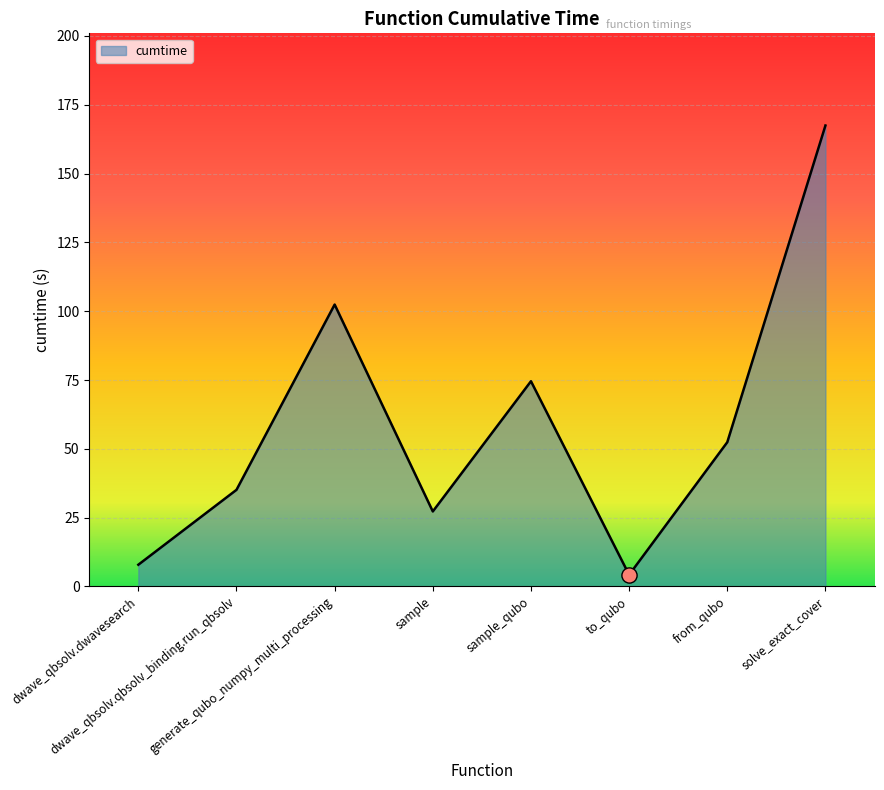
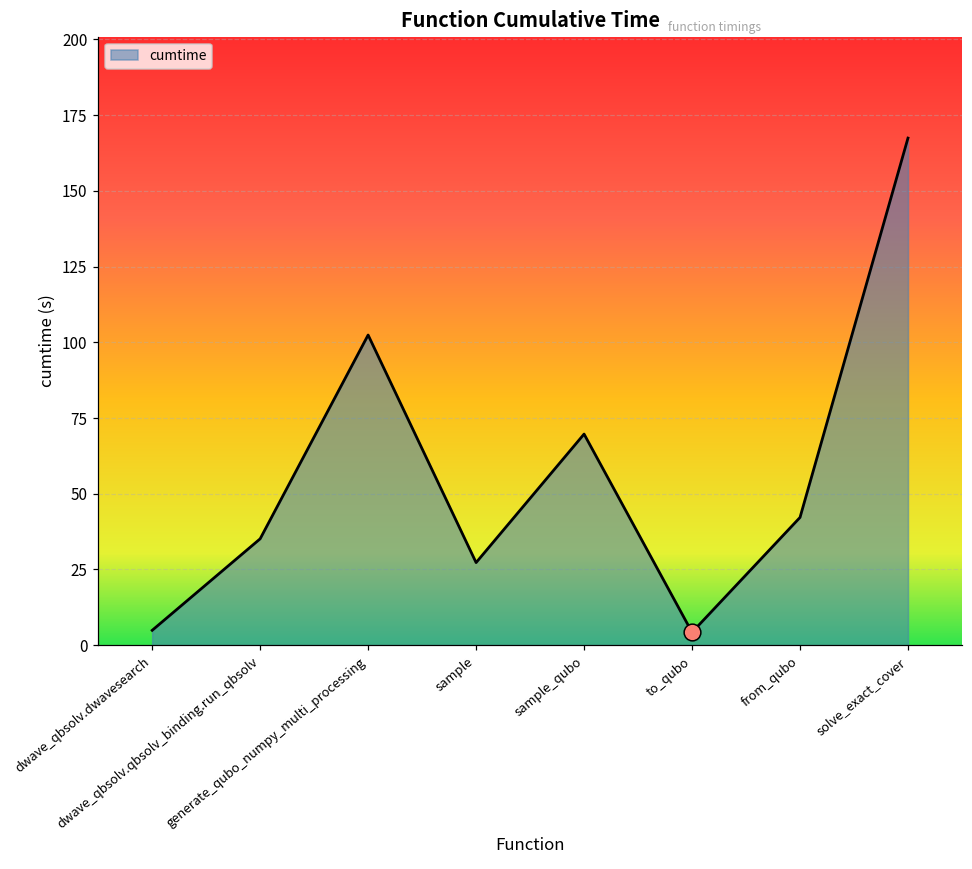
cumtime, dwave_qbsolv.dwavesearch: 8 -> 5
cumtime, sample_qubo: 75 -> 70
cumtime, from_qubo: 52 -> 42
